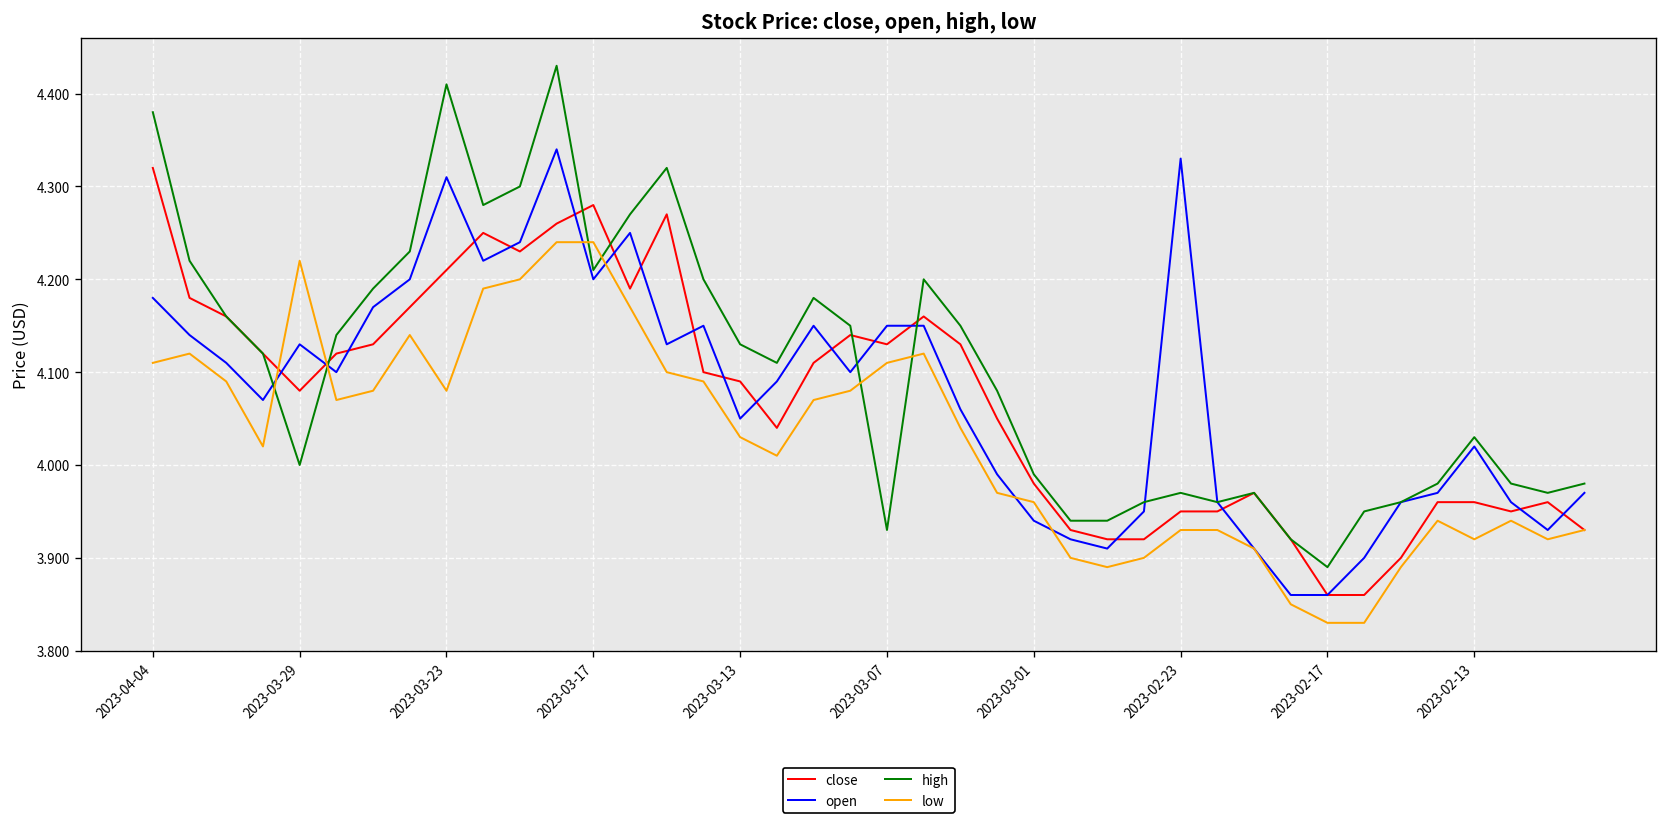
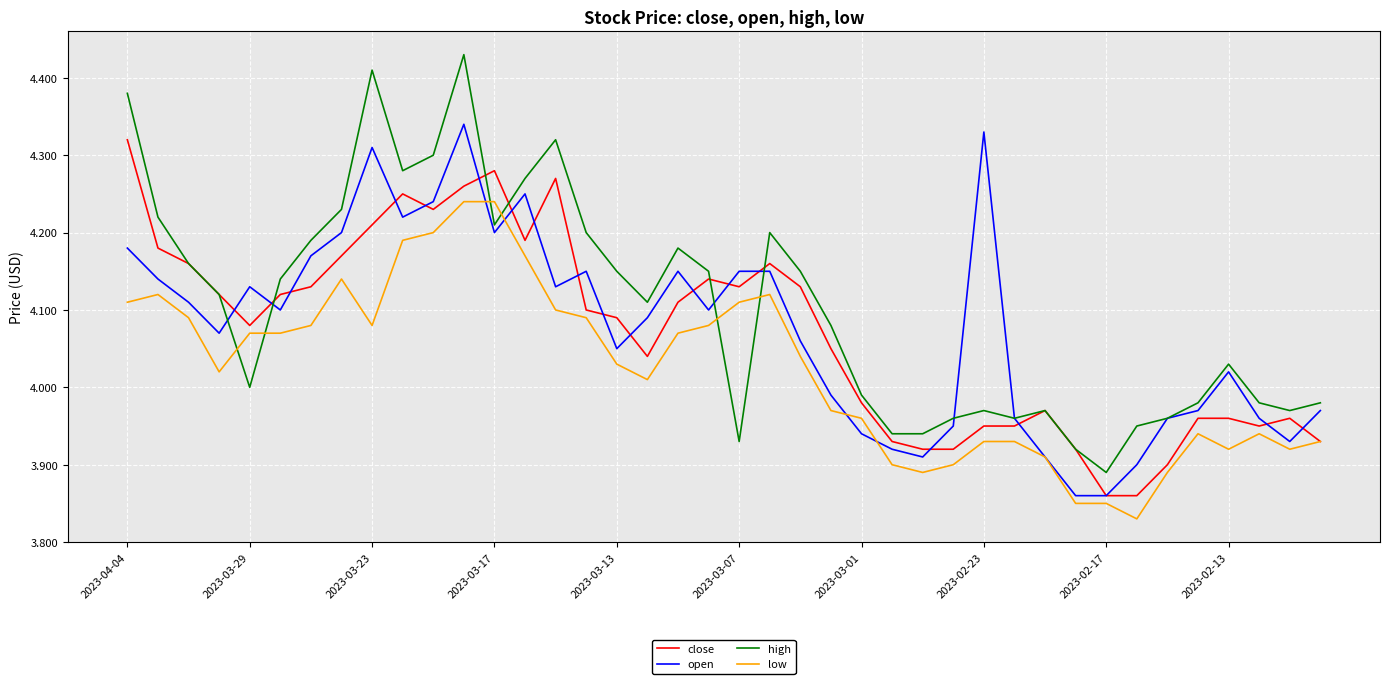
low, 2023-03-29: 4.22 -> 4.07
high, 2023-03-13: 4.13 -> 4.15
low, 2023-02-17: 3.83 -> 3.85
